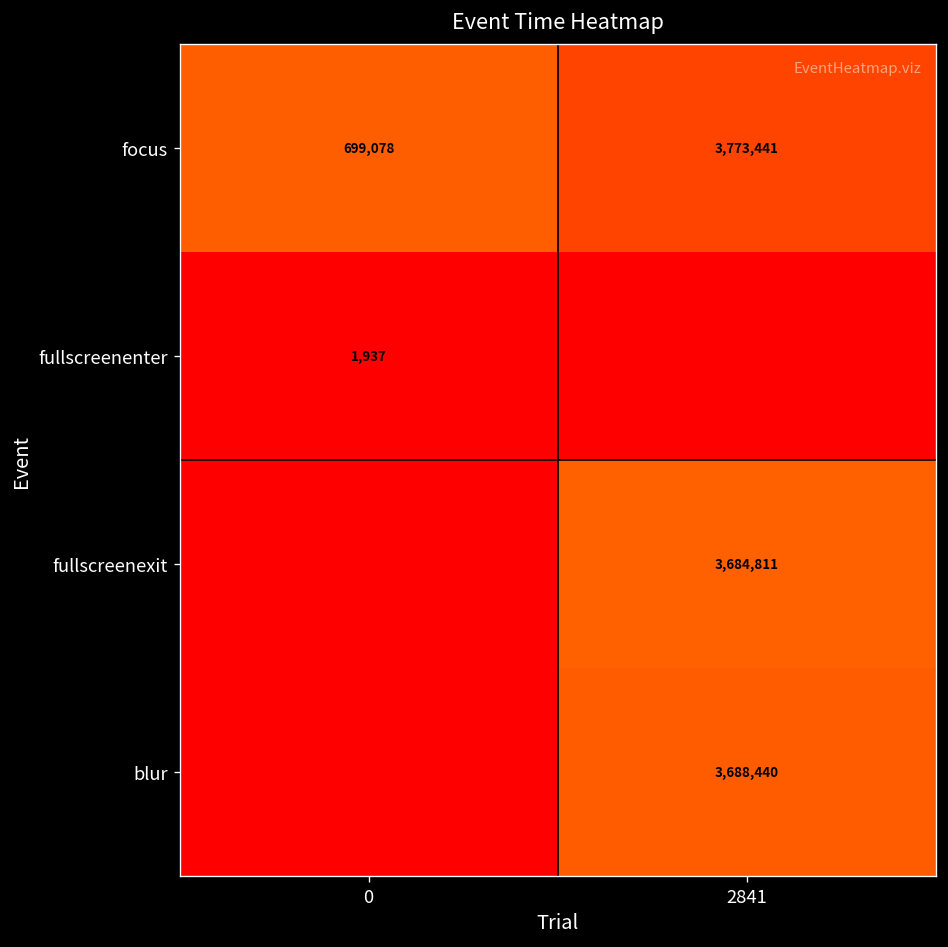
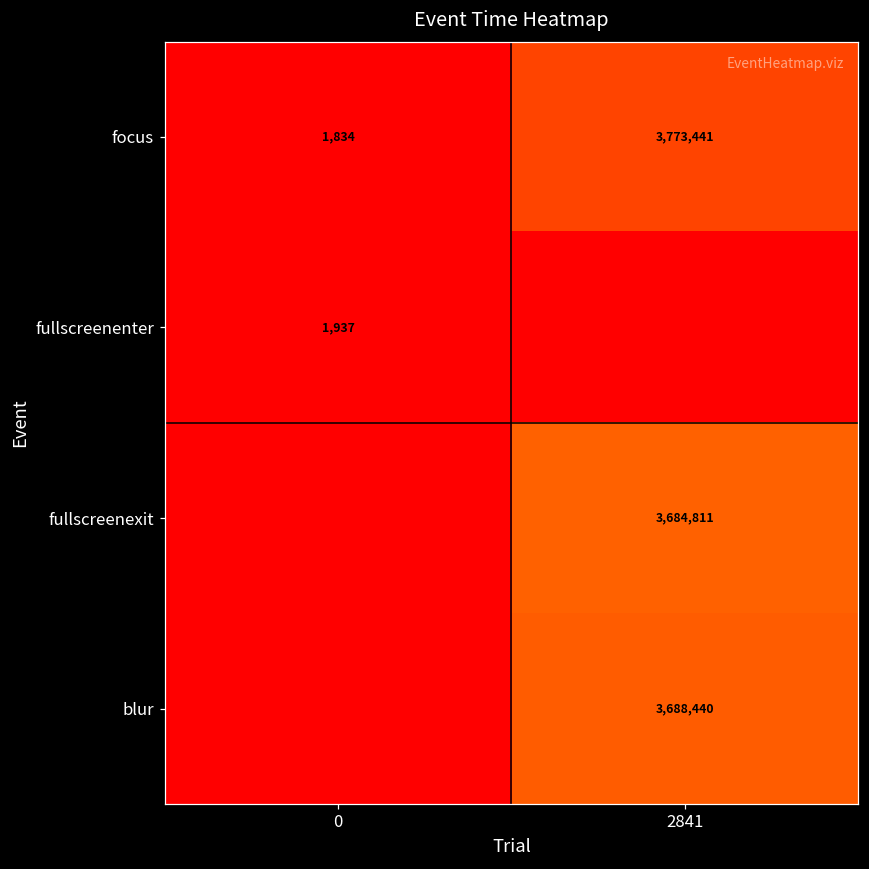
focus, 0: 699,078 -> 1,834
